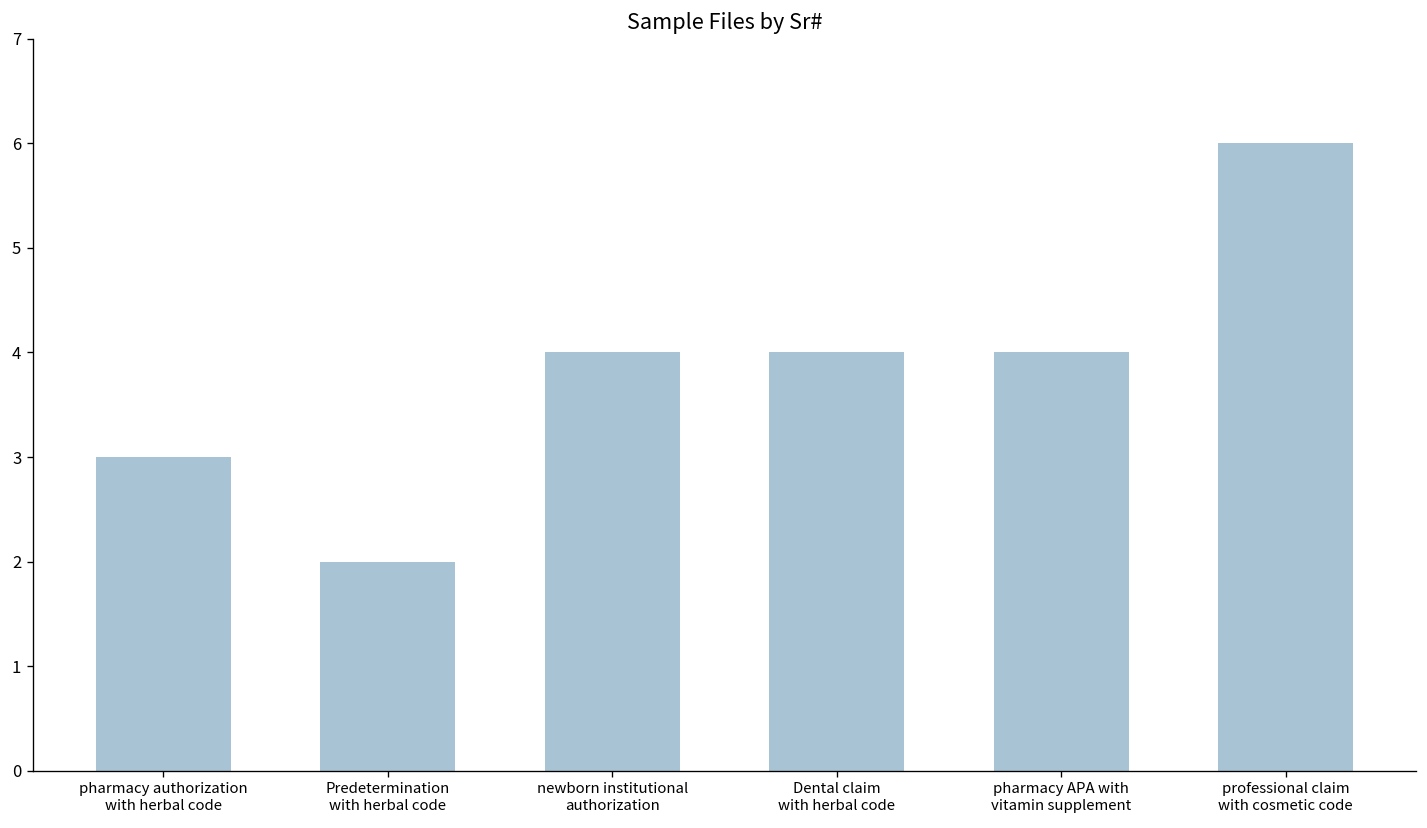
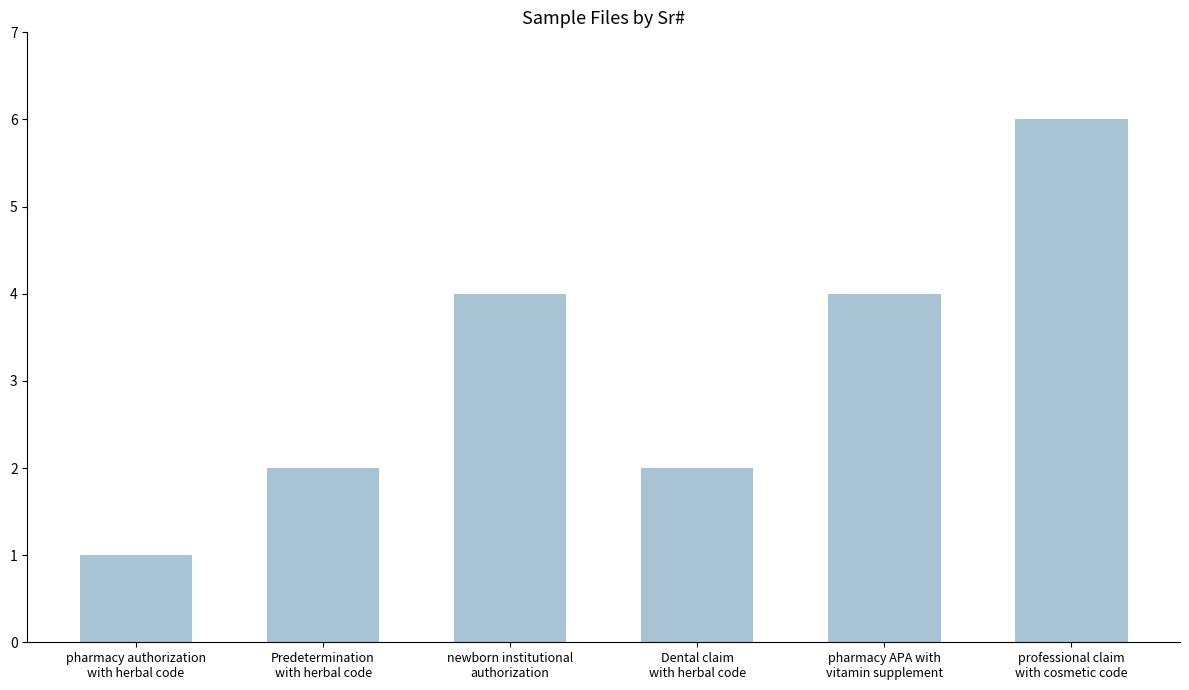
pharmacy authorization with herbal code: 3 -> 1
Dental claim with herbal code: 4 -> 2
